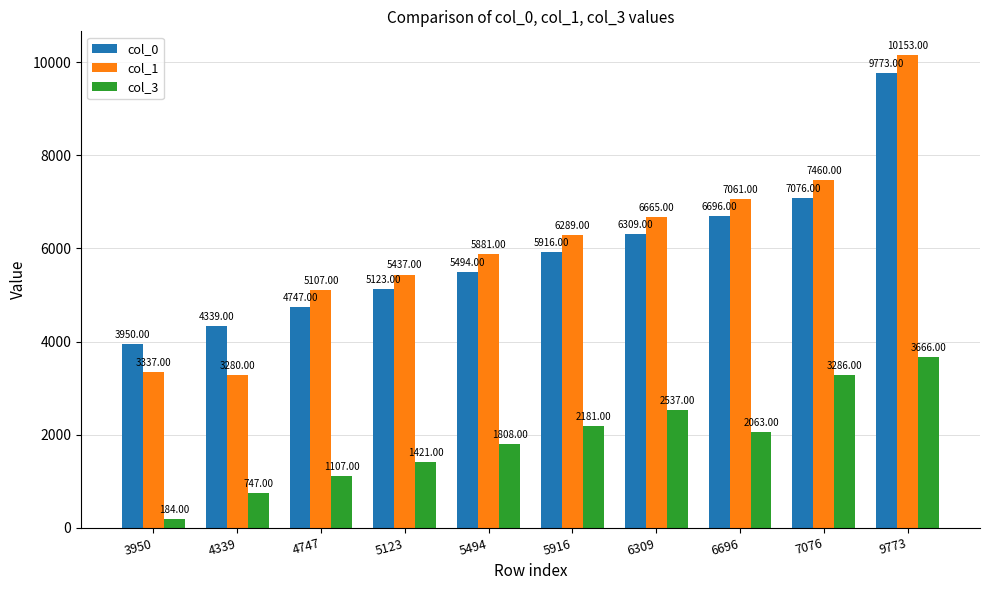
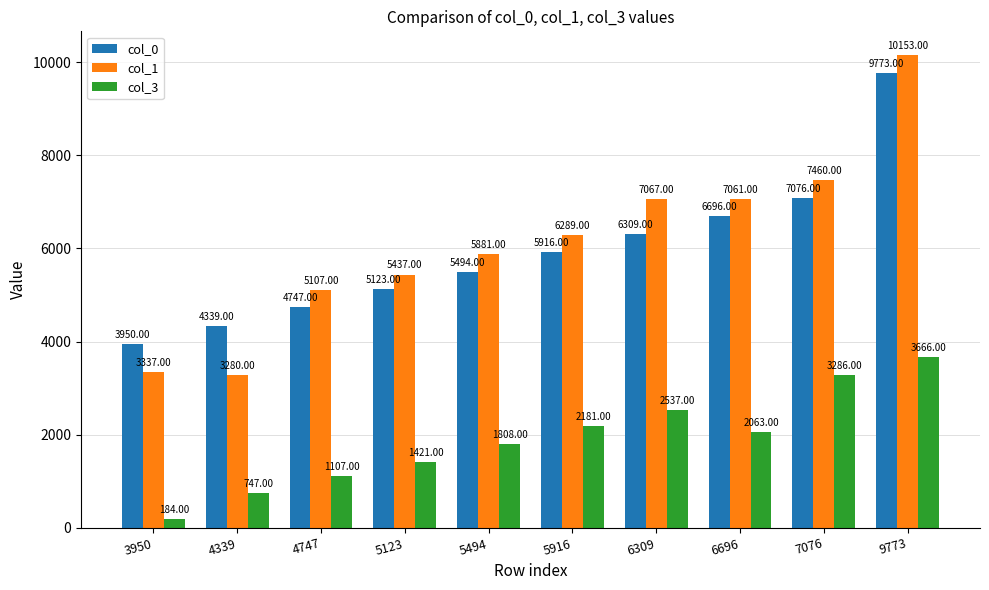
col_1, 6309: 6665.00 -> 7067.00
